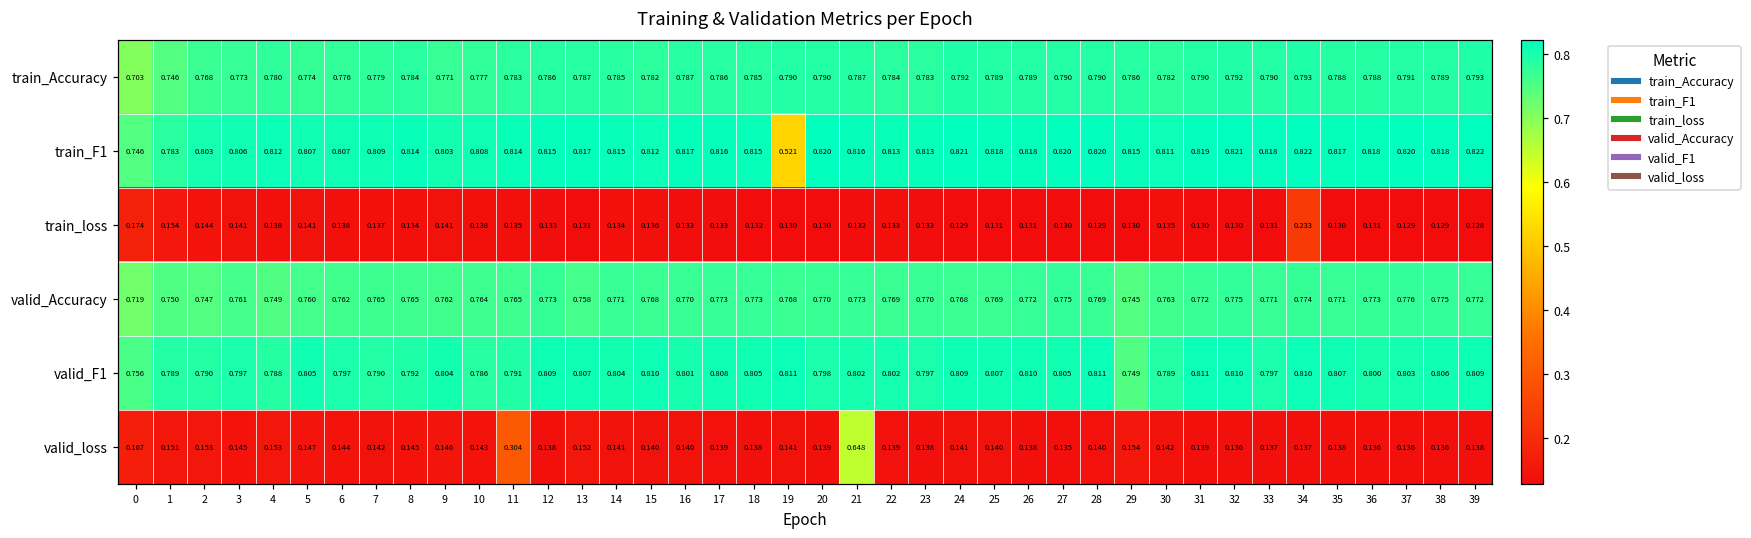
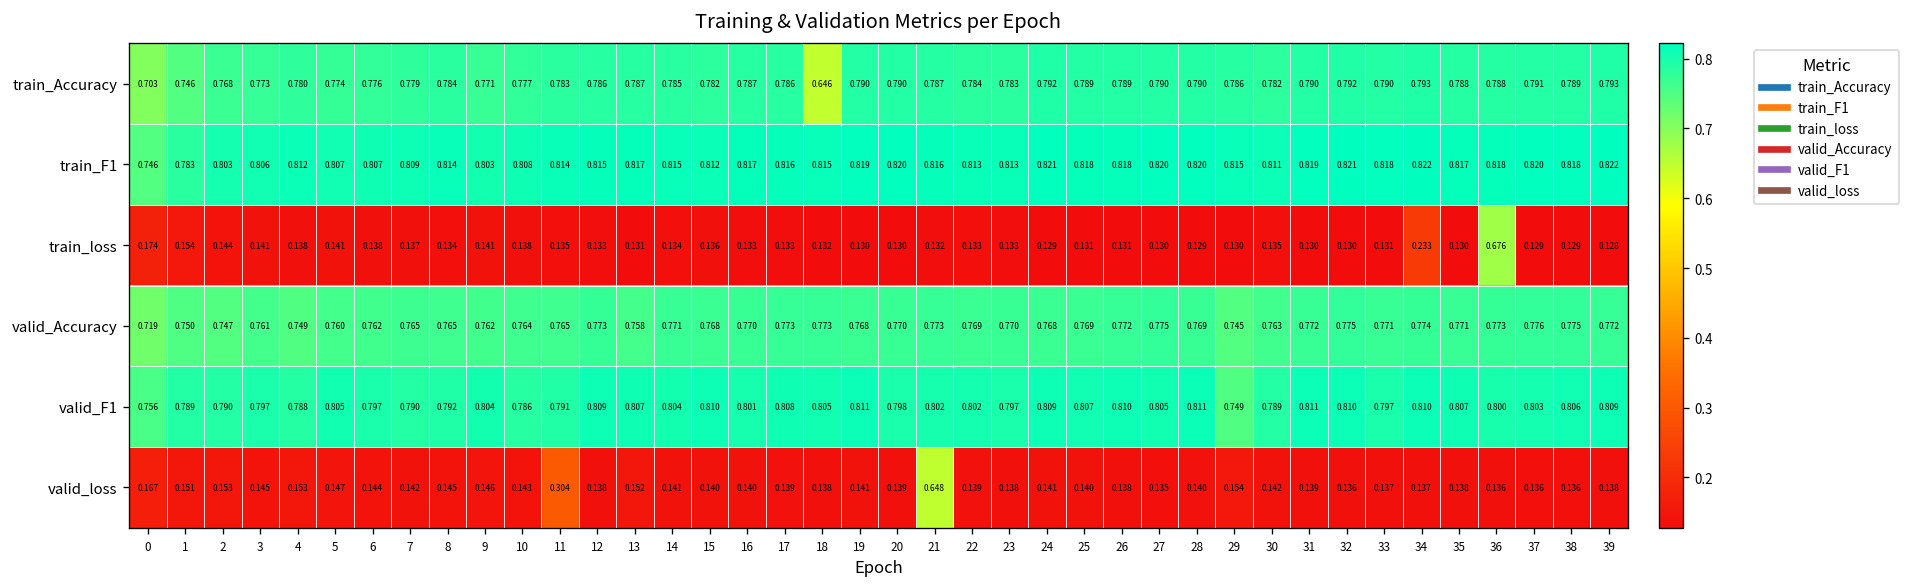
train_Accuracy, 18: 0.785 -> 0.646
train_F1, 19: 0.521 -> 0.819
train_loss, 36: 0.131 -> 0.676
